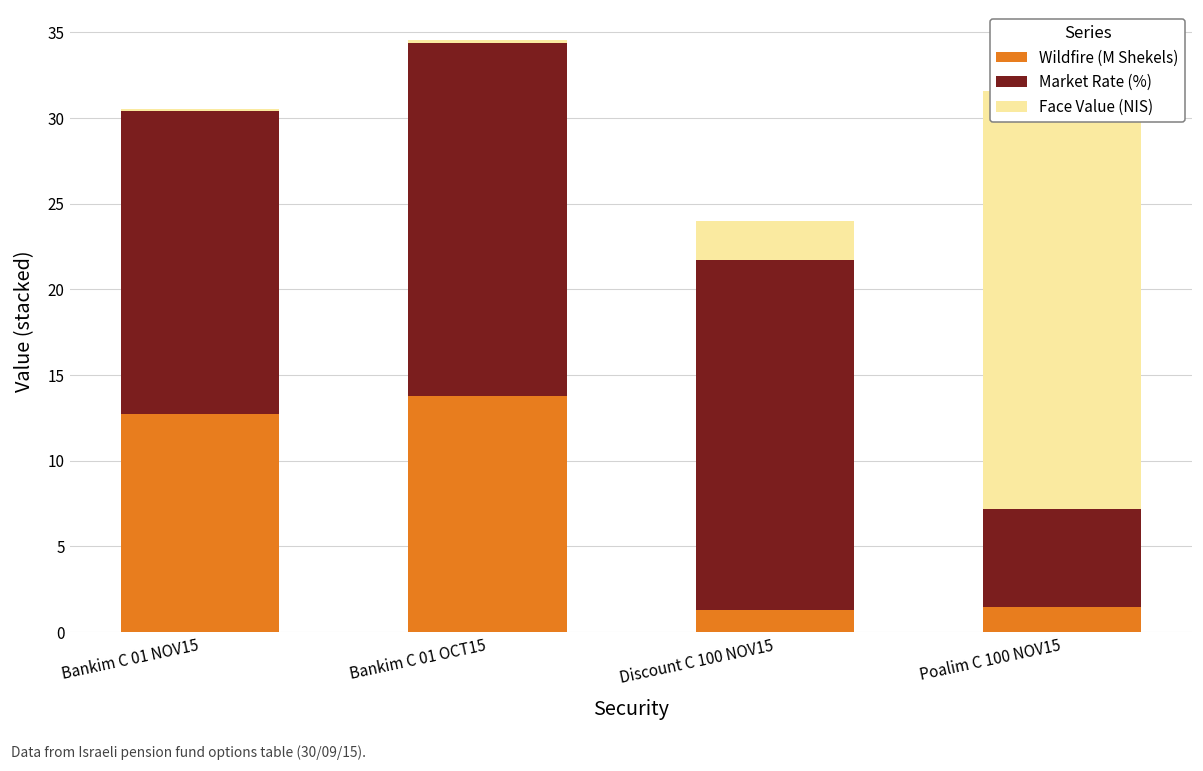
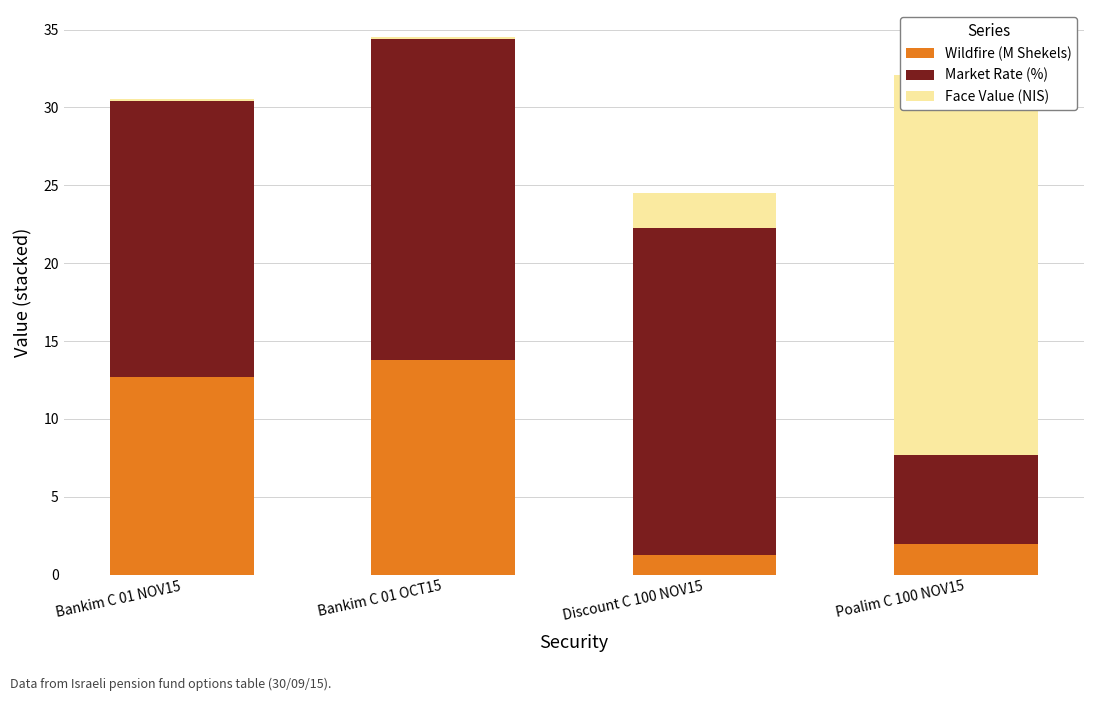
Market Rate (%), Discount C 100 NOV15: 20.4 -> 21.0
Wildfire (M Shekels), Poalim C 100 NOV15: 1.5 -> 2.0
